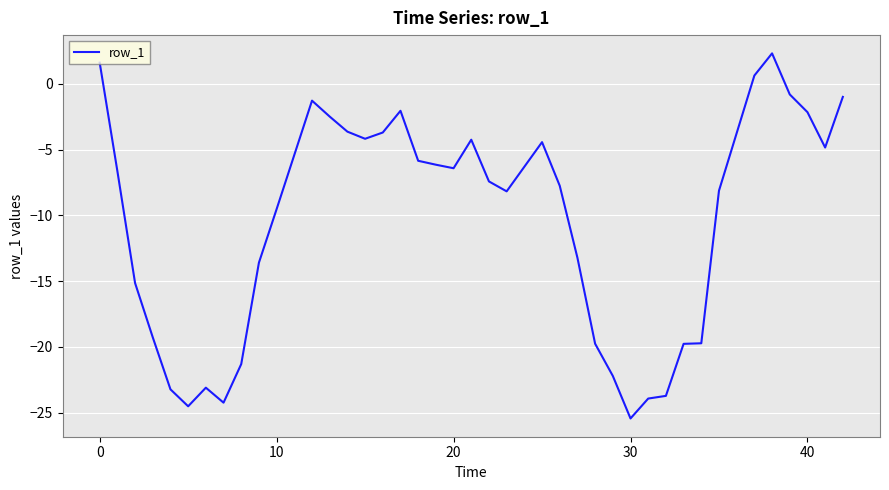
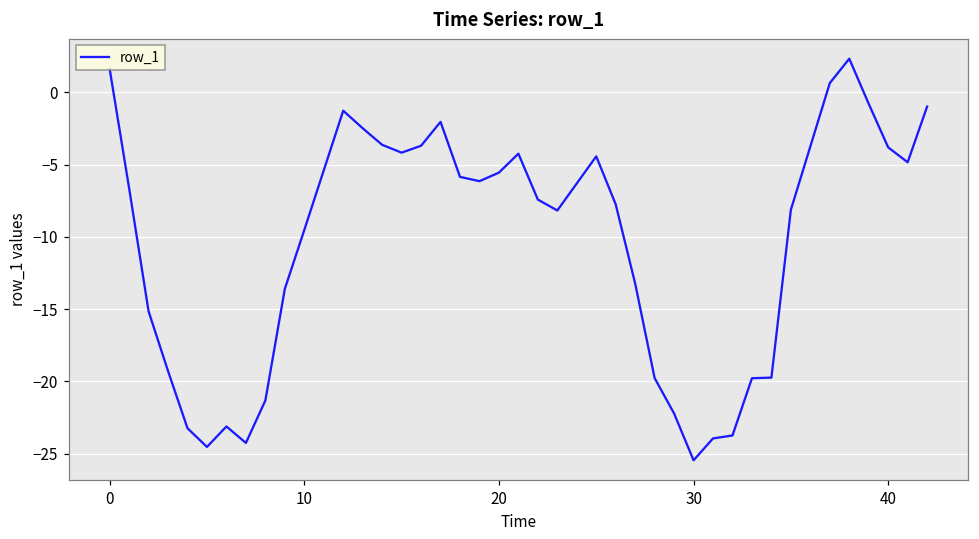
20: -6.4 -> -5.6
40: -2.1 -> -3.8
